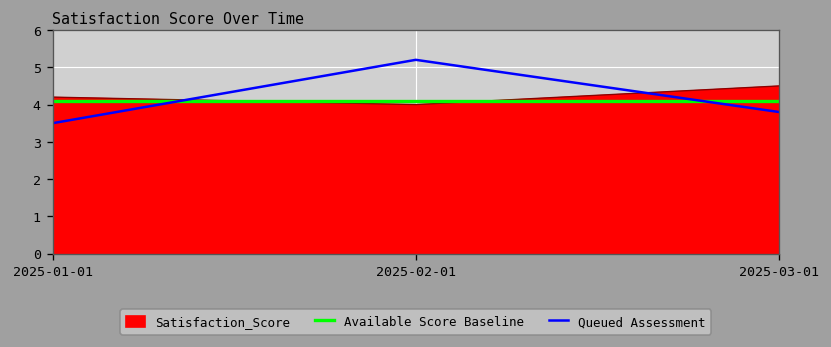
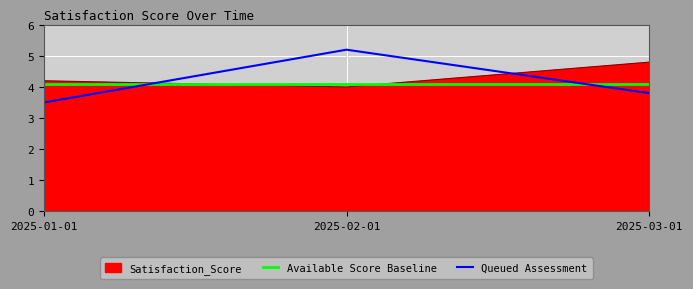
Satisfaction_Score, 2025-03-01: 4.5 -> 4.8
